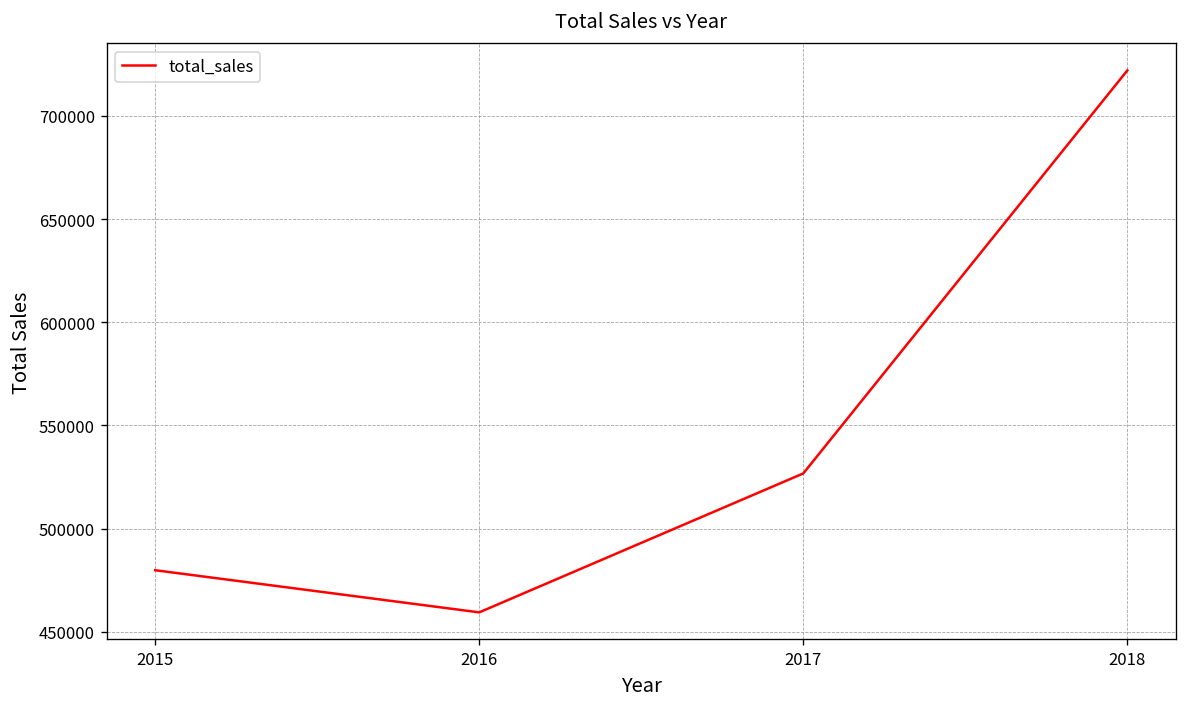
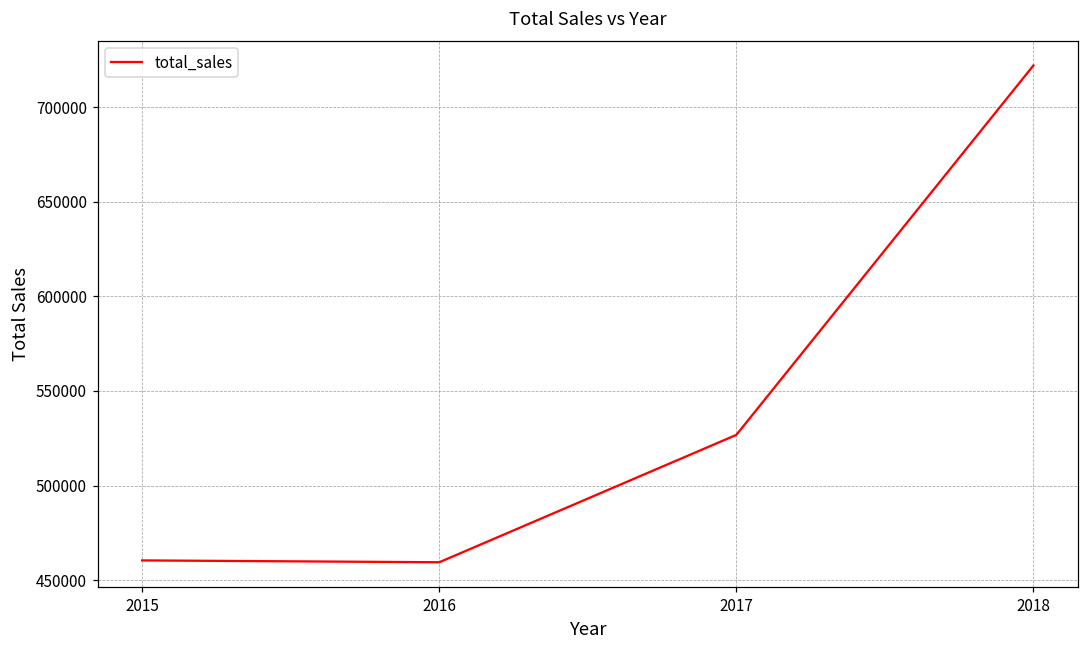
2015: 480000 -> 460000
